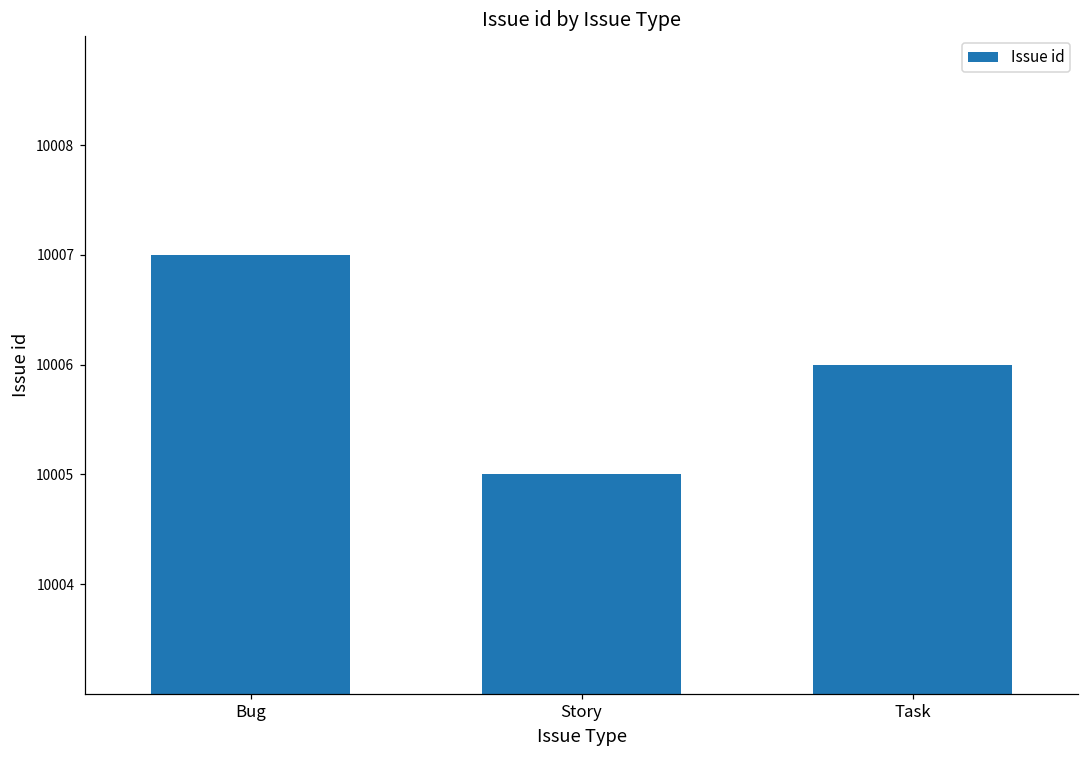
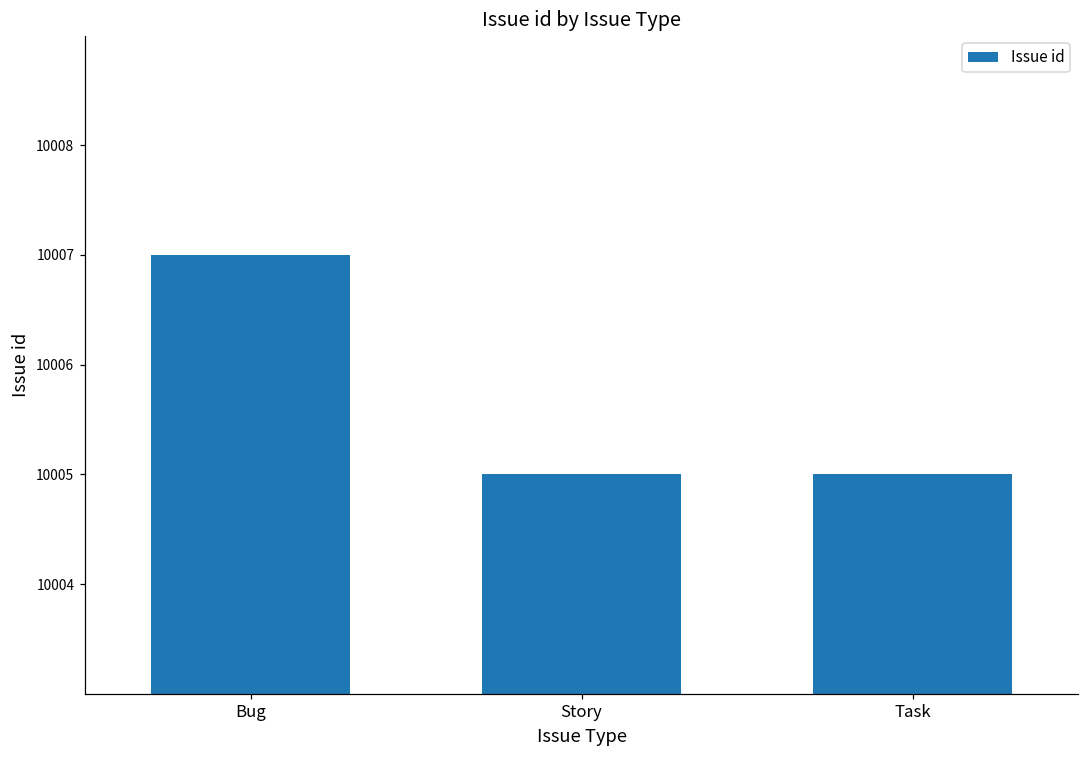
Task: 10006 -> 10005
